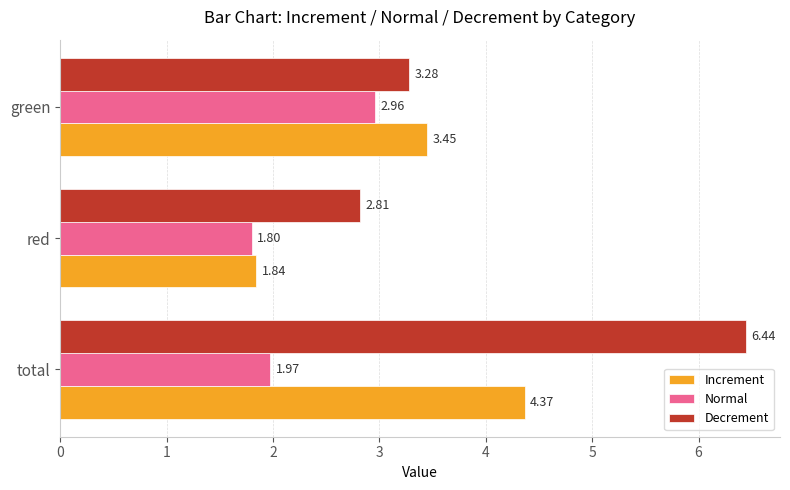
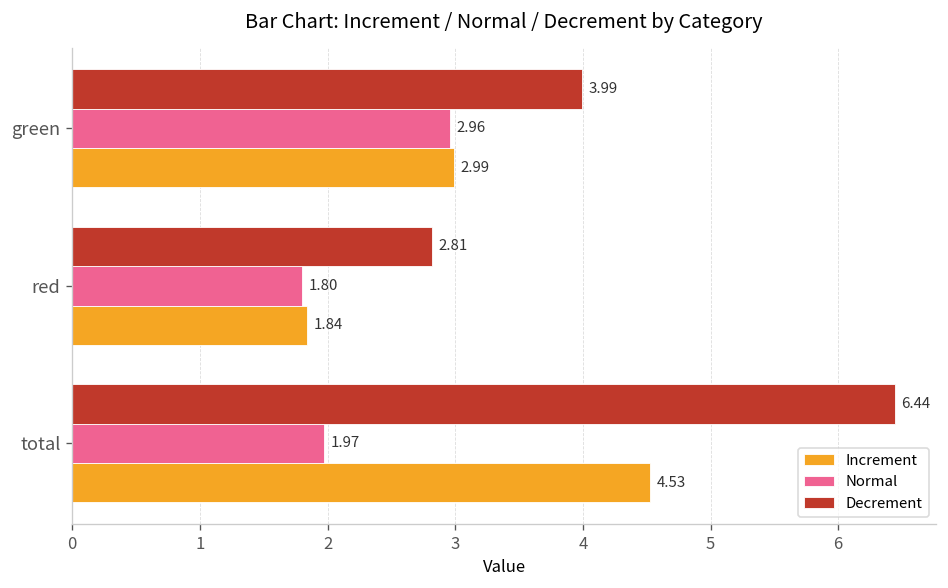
Decrement, green: 3.28 -> 3.99
Increment, green: 3.45 -> 2.99
Increment, total: 4.37 -> 4.53
